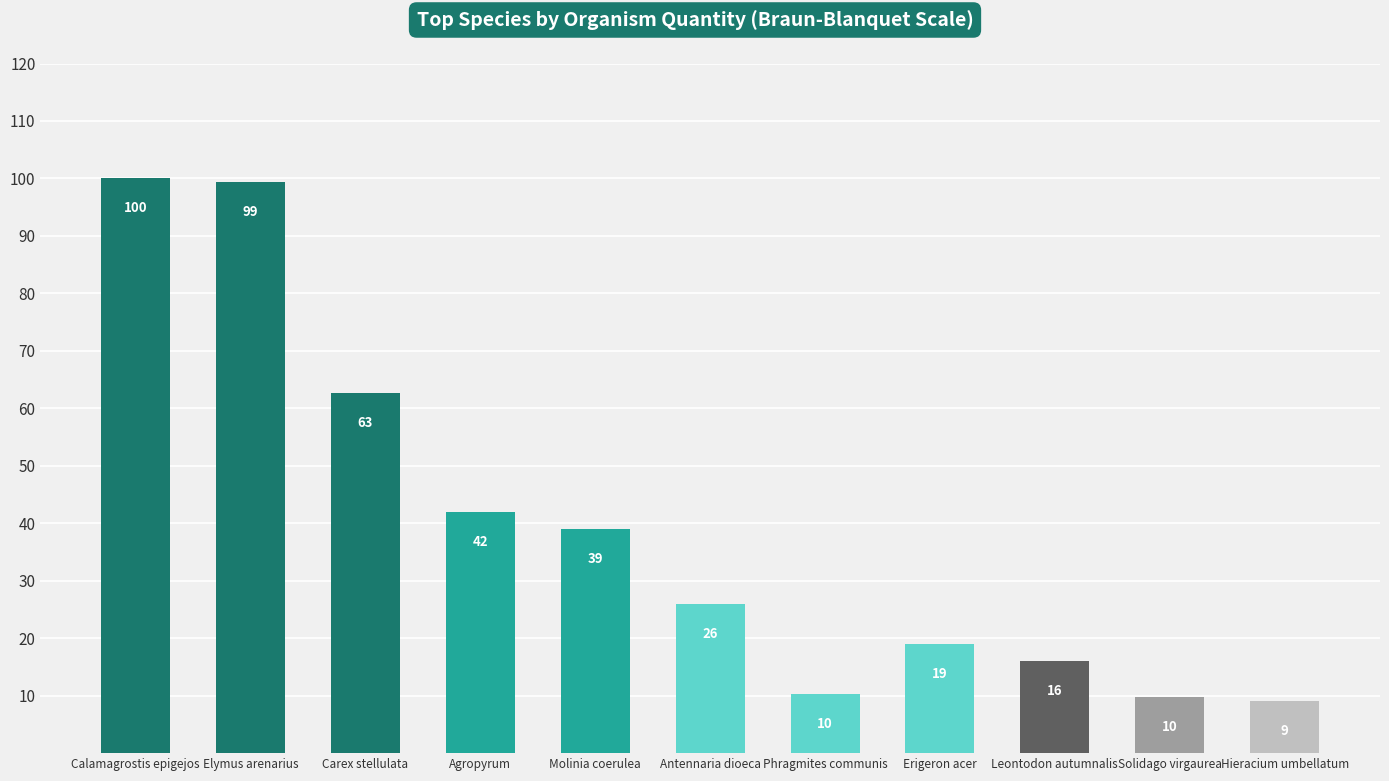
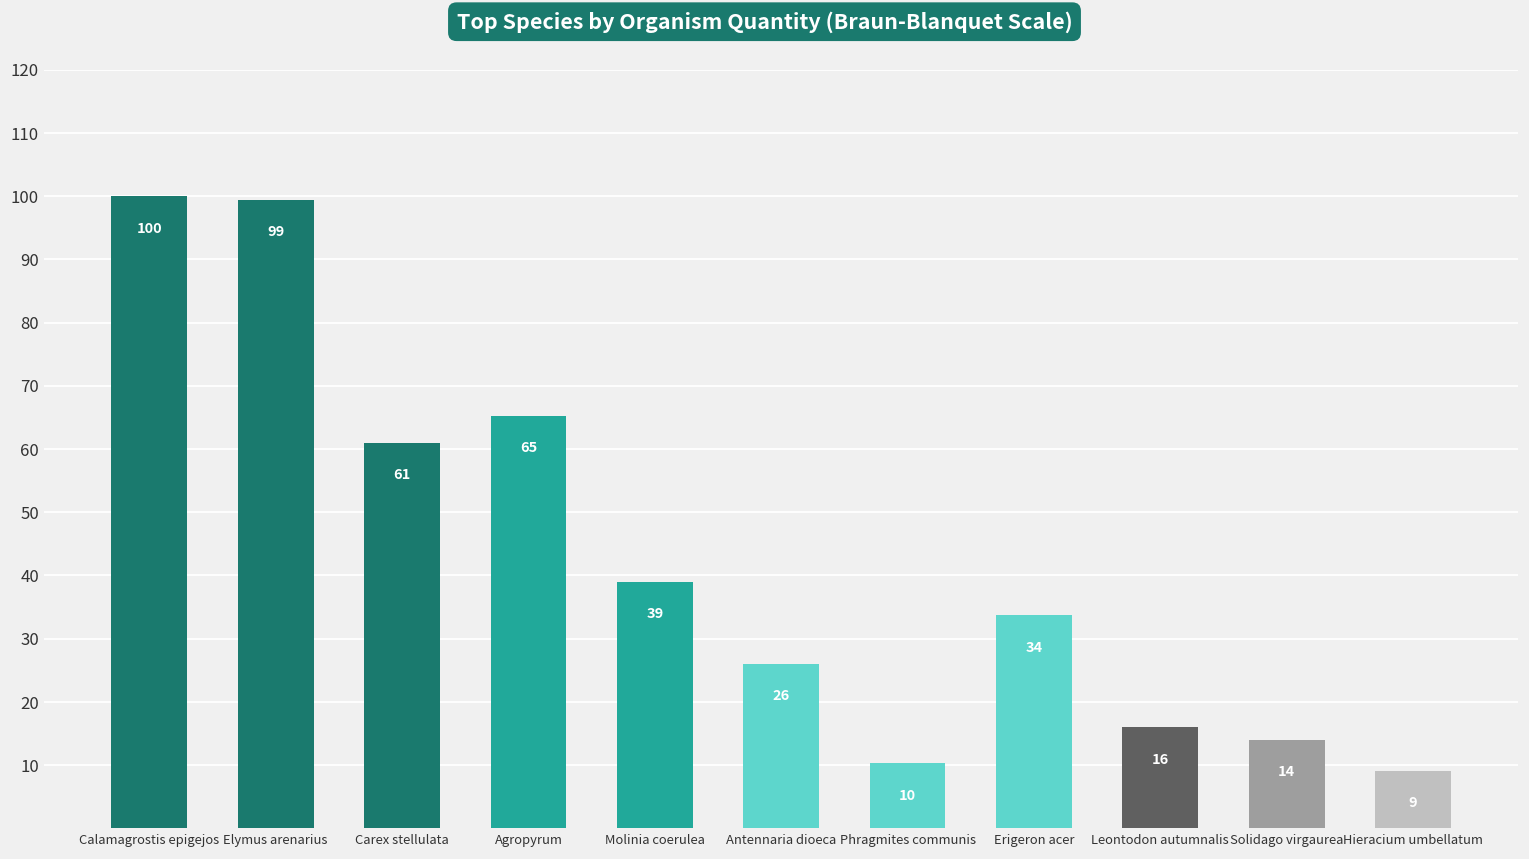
Carex stellulata: 63 -> 61
Agropyrum: 42 -> 65
Erigeron acer: 19 -> 34
Solidago virgaurea: 10 -> 14
